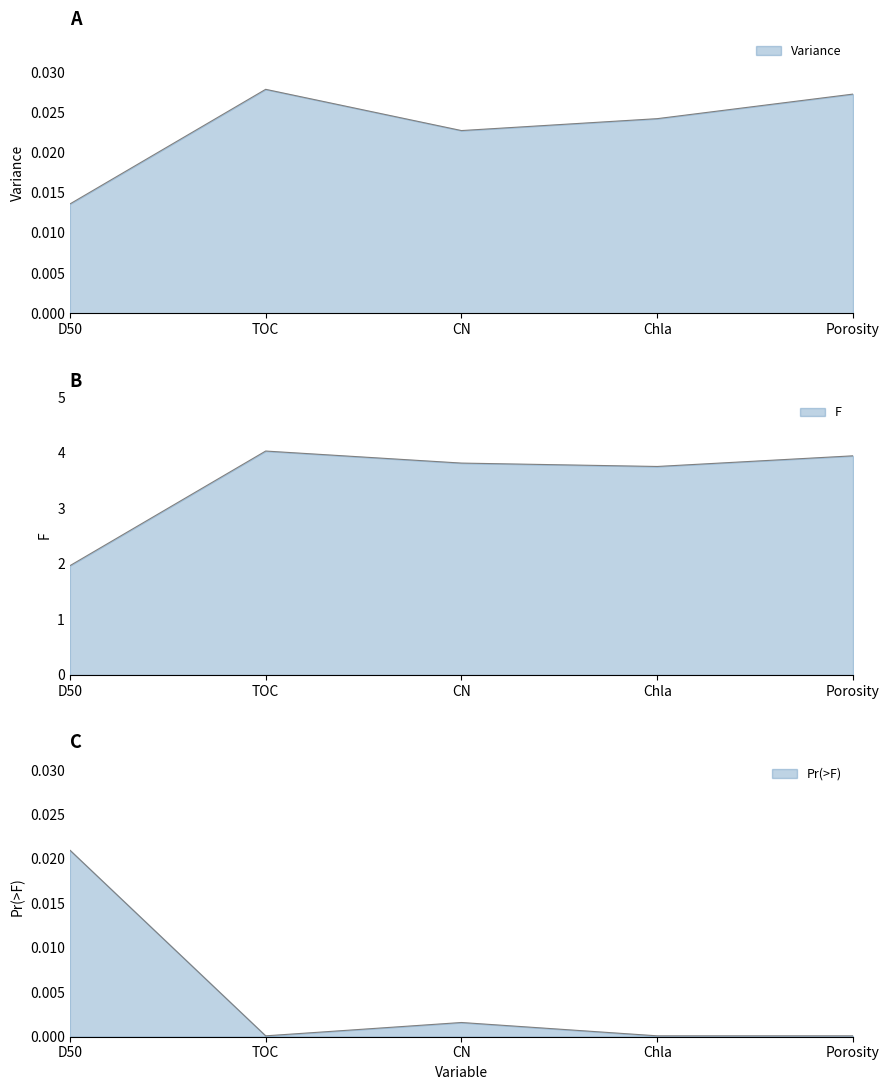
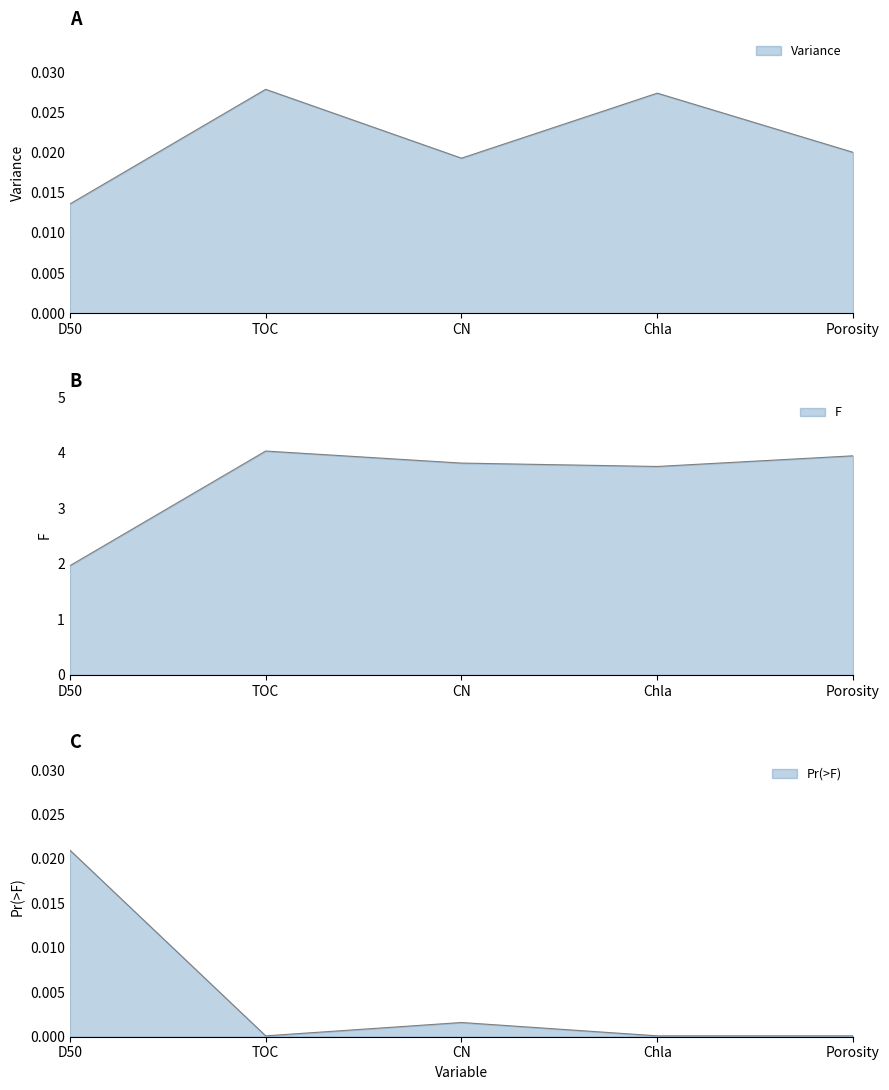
A, CN: 0.023 -> 0.019
A, Chla: 0.024 -> 0.027
A, Porosity: 0.027 -> 0.020
